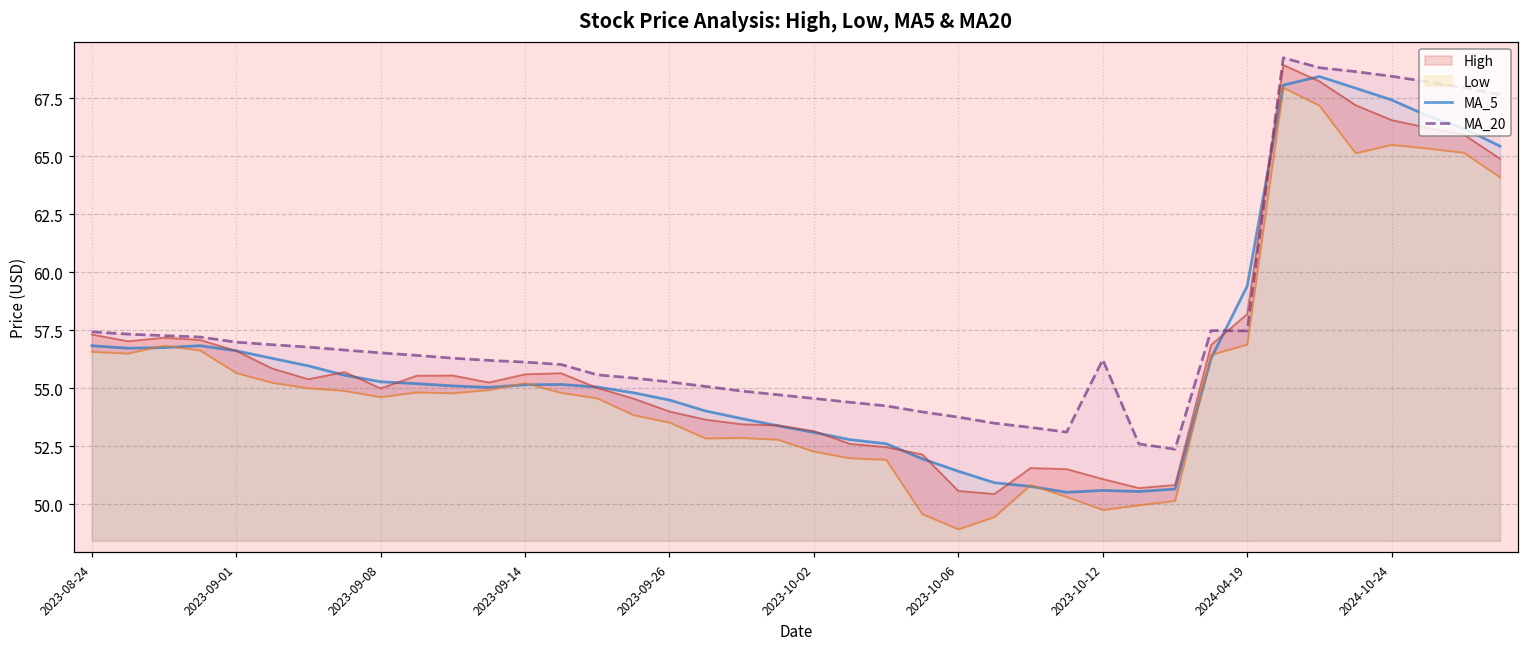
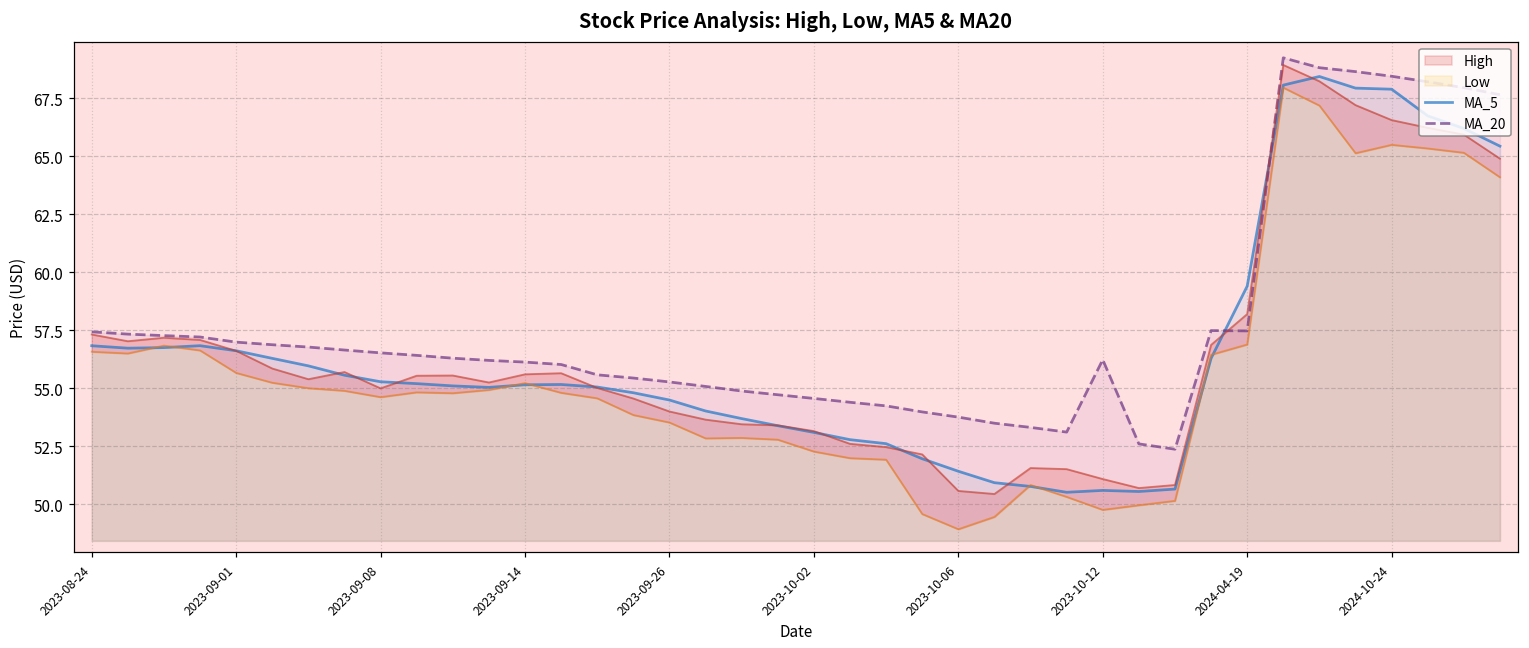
MA_5, 2024-10-24: 67.4 -> 67.9
